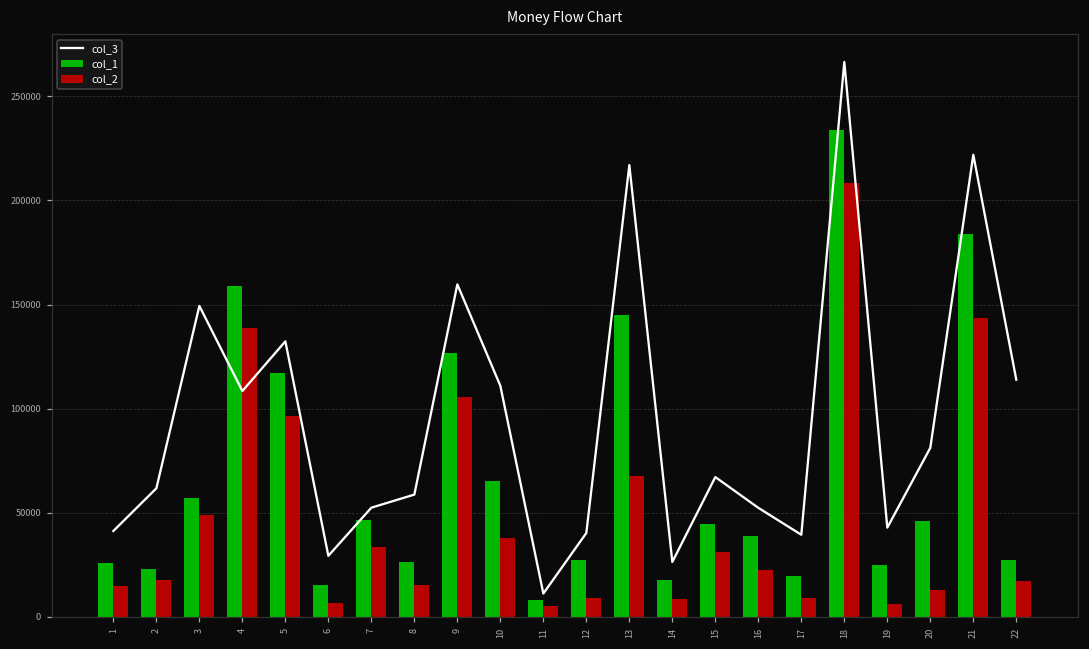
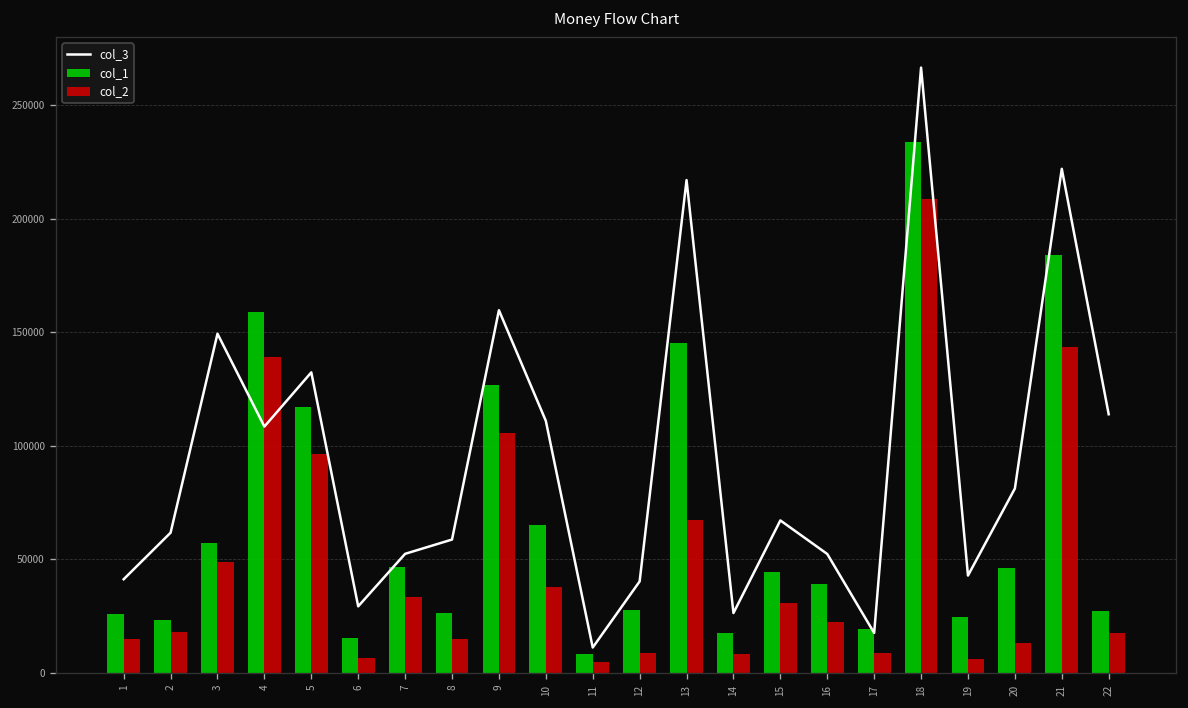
col_3, 17: 39000 -> 18000
